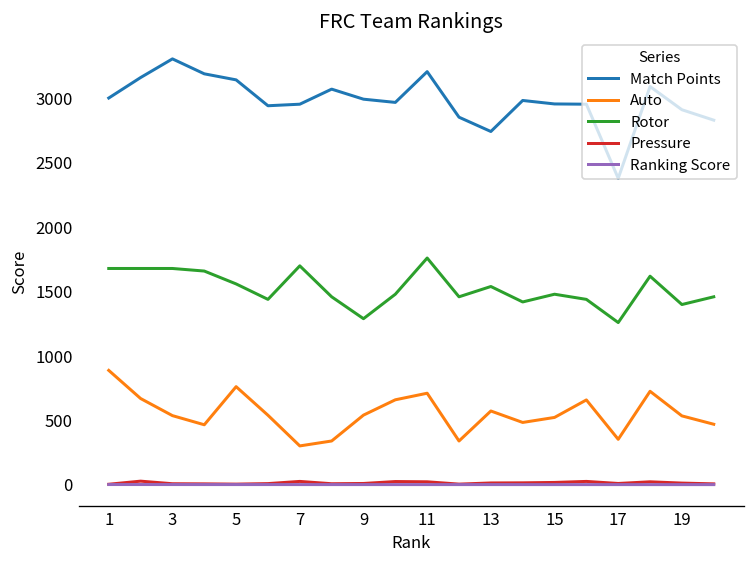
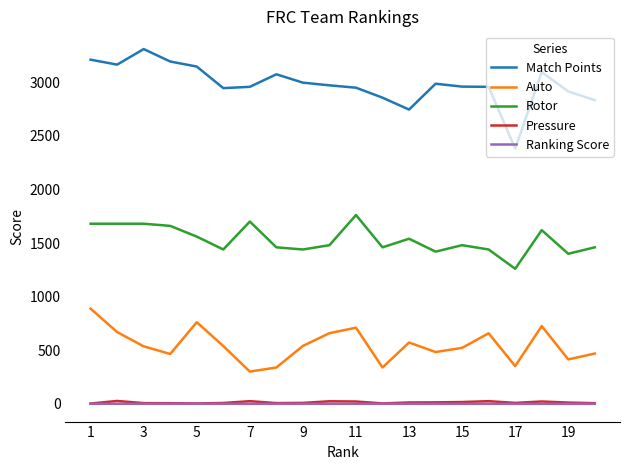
Match Points, 1: 3000 -> 3210
Rotor, 9: 1290 -> 1440
Match Points, 11: 3210 -> 2950
Auto, 19: 540 -> 420
